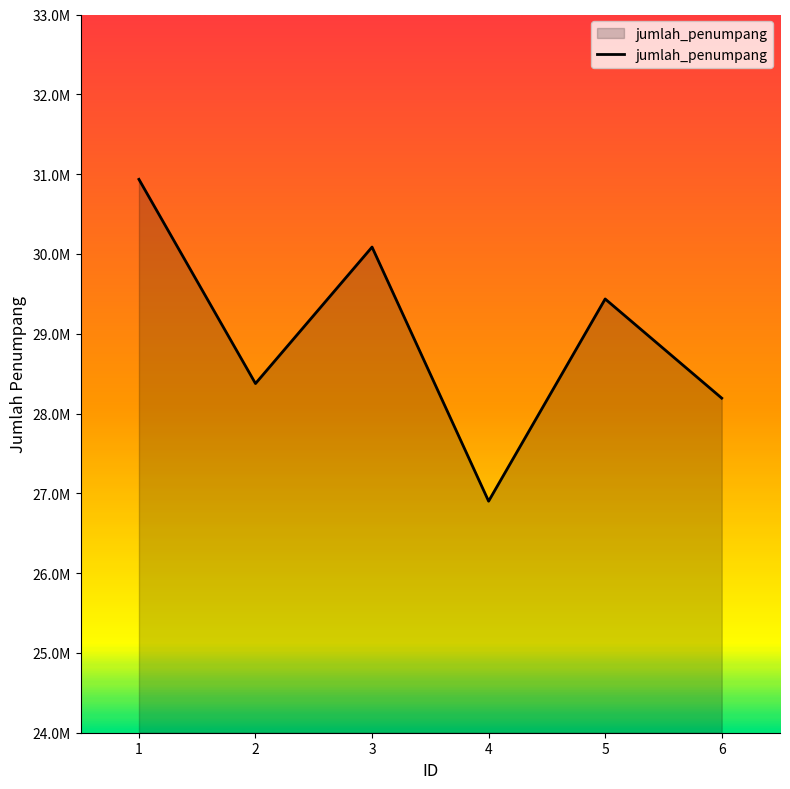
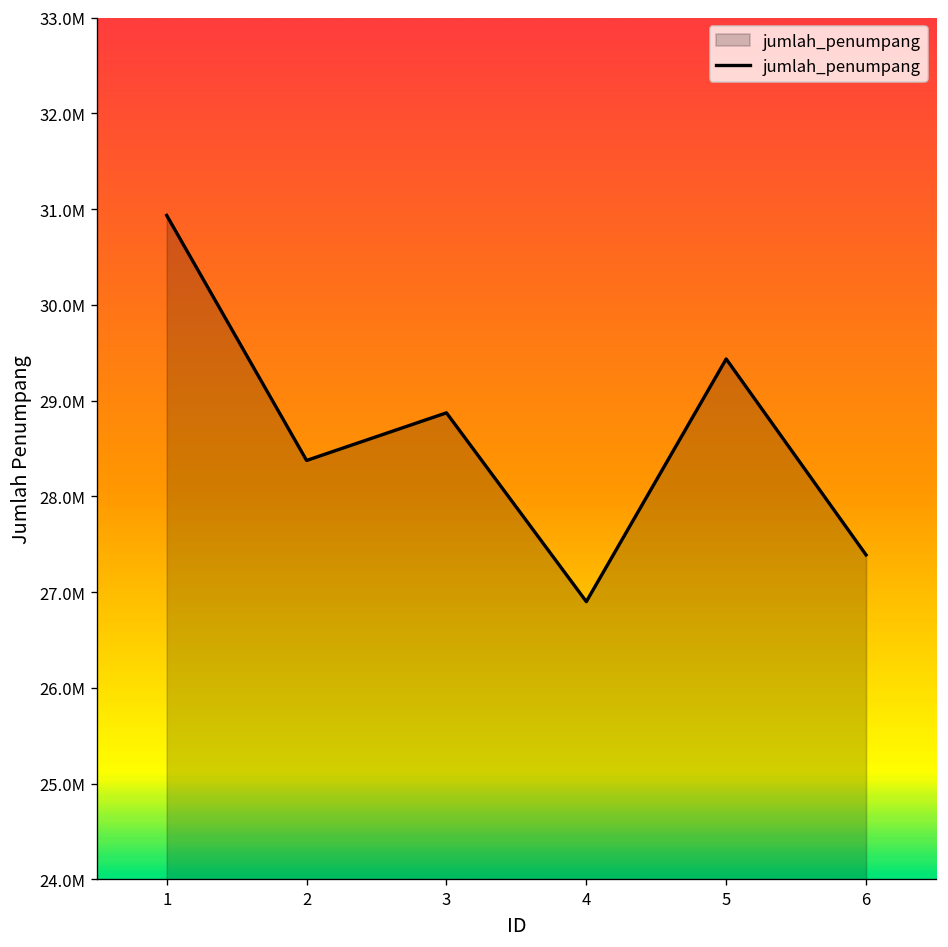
3: 30100000 -> 28900000
6: 28200000 -> 27400000
